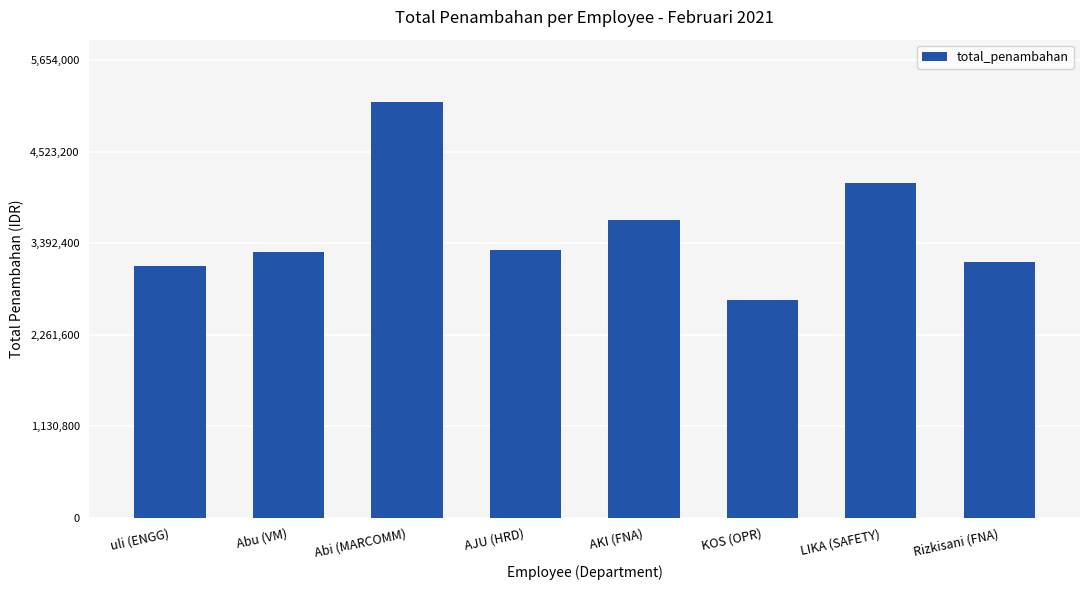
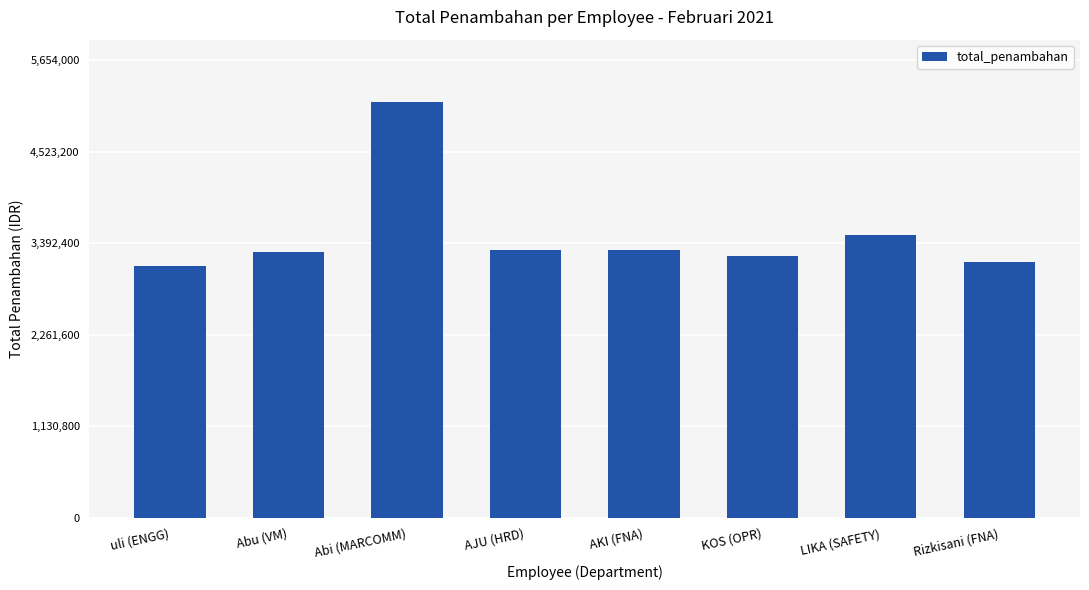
AKI (FNA): 3,700,000 -> 3,300,000
KOS (OPR): 2,700,000 -> 3,200,000
LIKA (SAFETY): 4,100,000 -> 3,500,000
